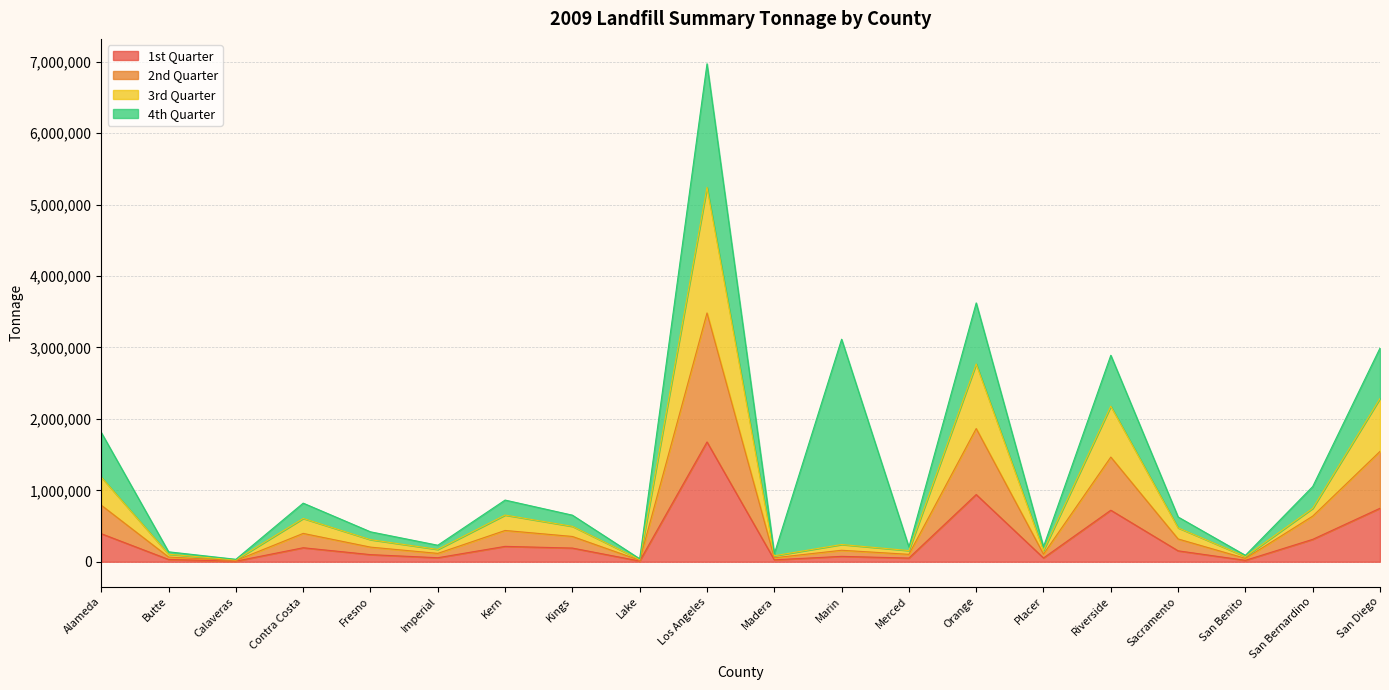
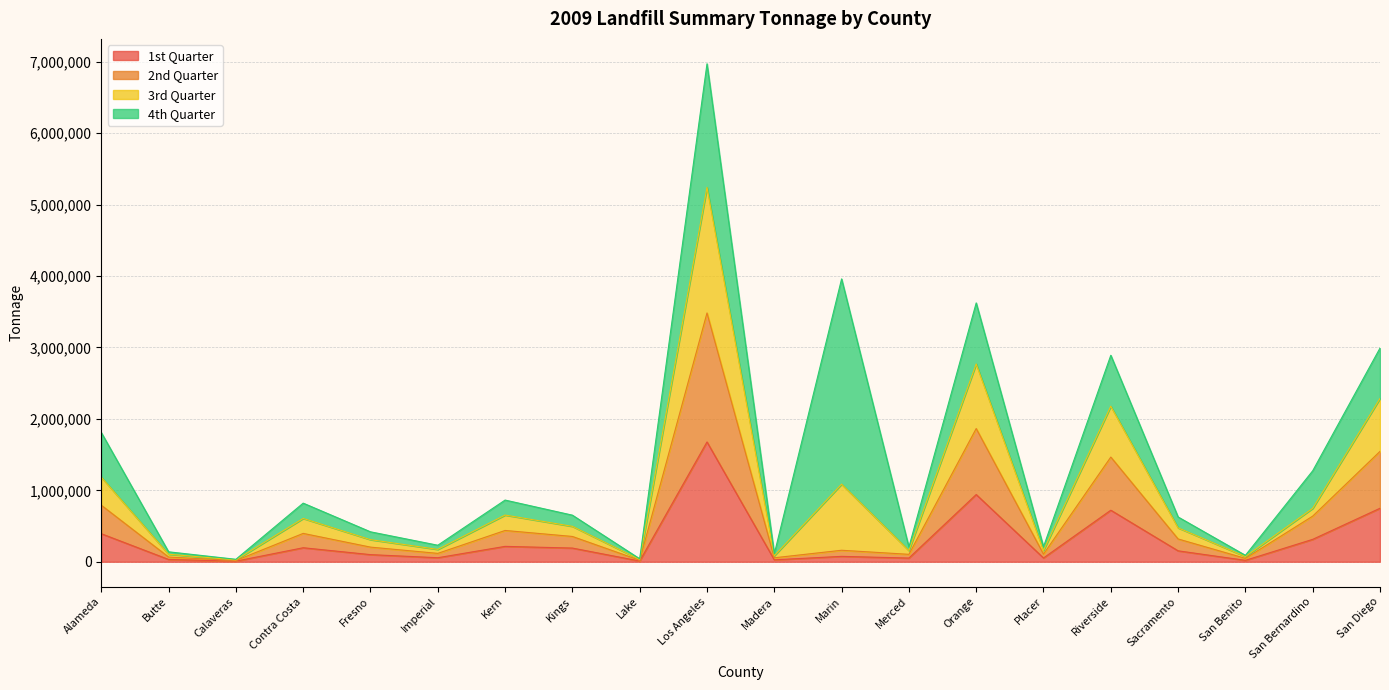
3rd Quarter, Marin: 100,000 -> 900,000
4th Quarter, San Bernardino: 300,000 -> 500,000
